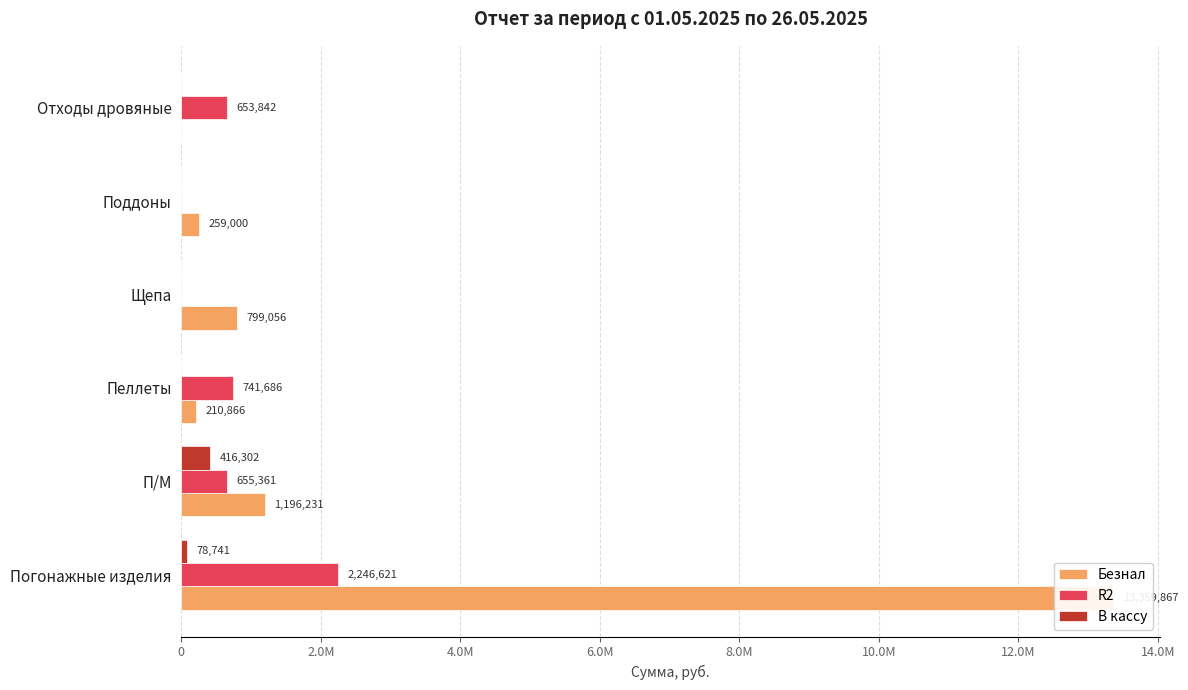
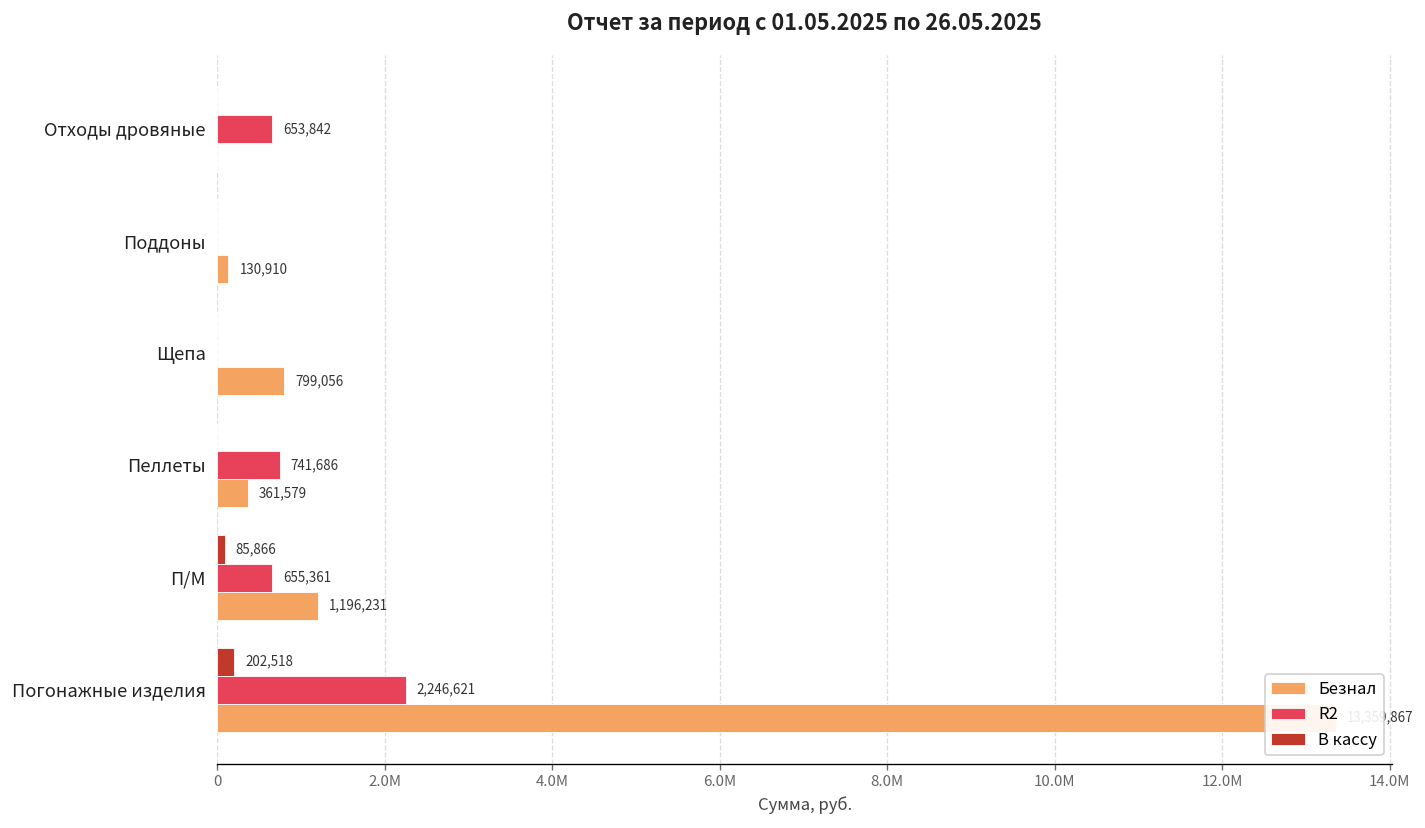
Безнал, Поддоны: 259,000 -> 130,910
Безнал, Пеллеты: 210,866 -> 361,579
В кассу, П/М: 416,302 -> 85,866
В кассу, Погонажные изделия: 78,741 -> 202,518
